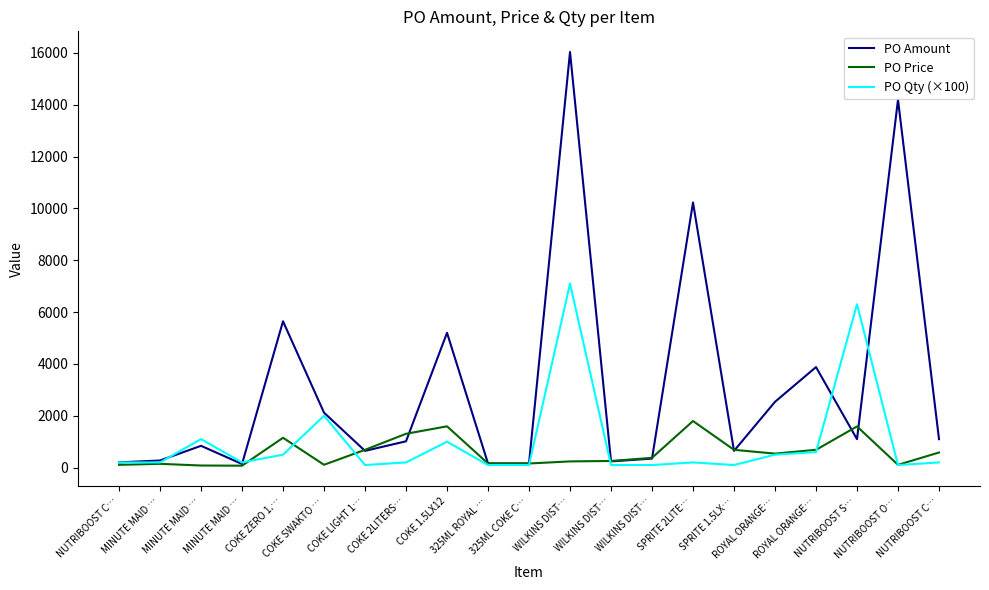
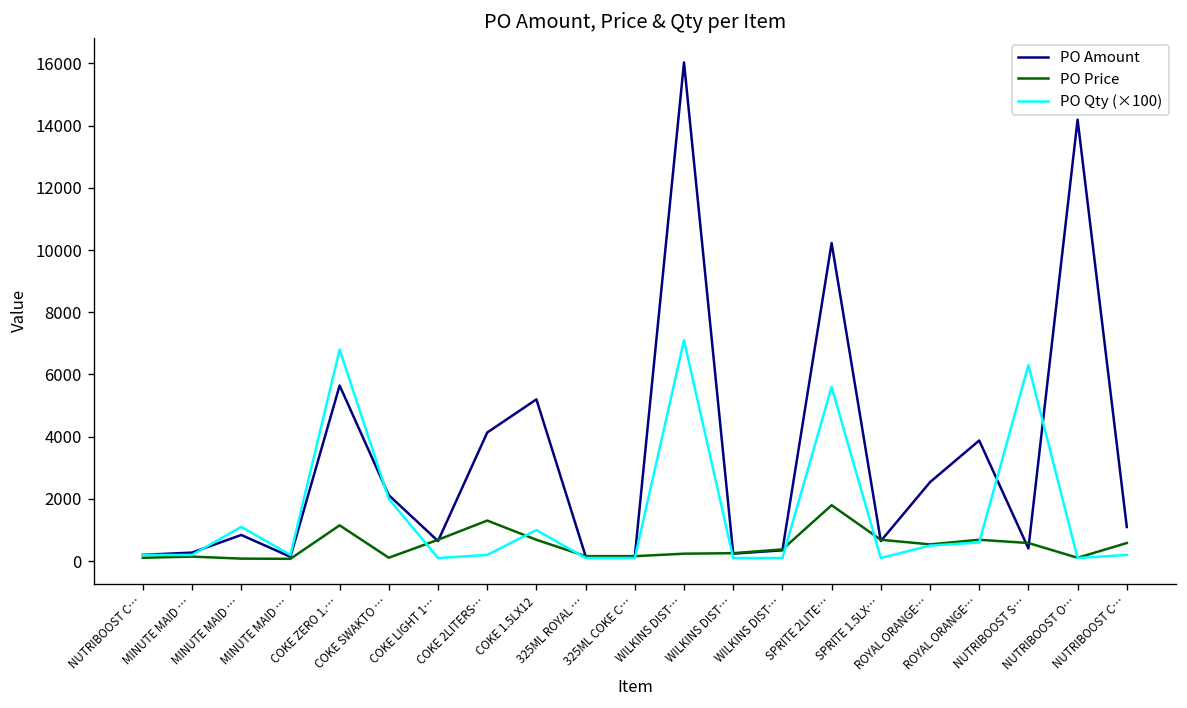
PO Qty (×100), COKE ZERO 1.…: 500 -> 6800
PO Amount, COKE 2LITERS…: 1000 -> 4100
PO Price, COKE 1.5LX12: 1600 -> 700
PO Qty (×100), SPRITE 2LITE…: 200 -> 5600
PO Amount, NUTRIBOOST S…: 1100 -> 400
PO Price, NUTRIBOOST S…: 1600 -> 600
